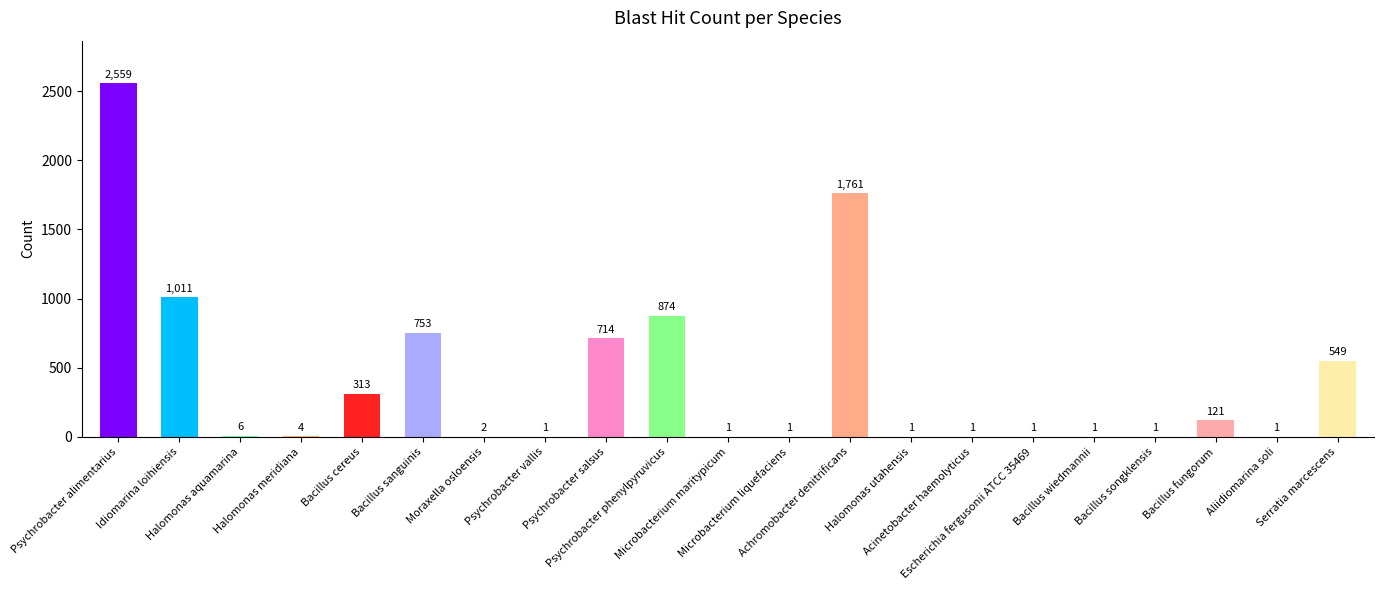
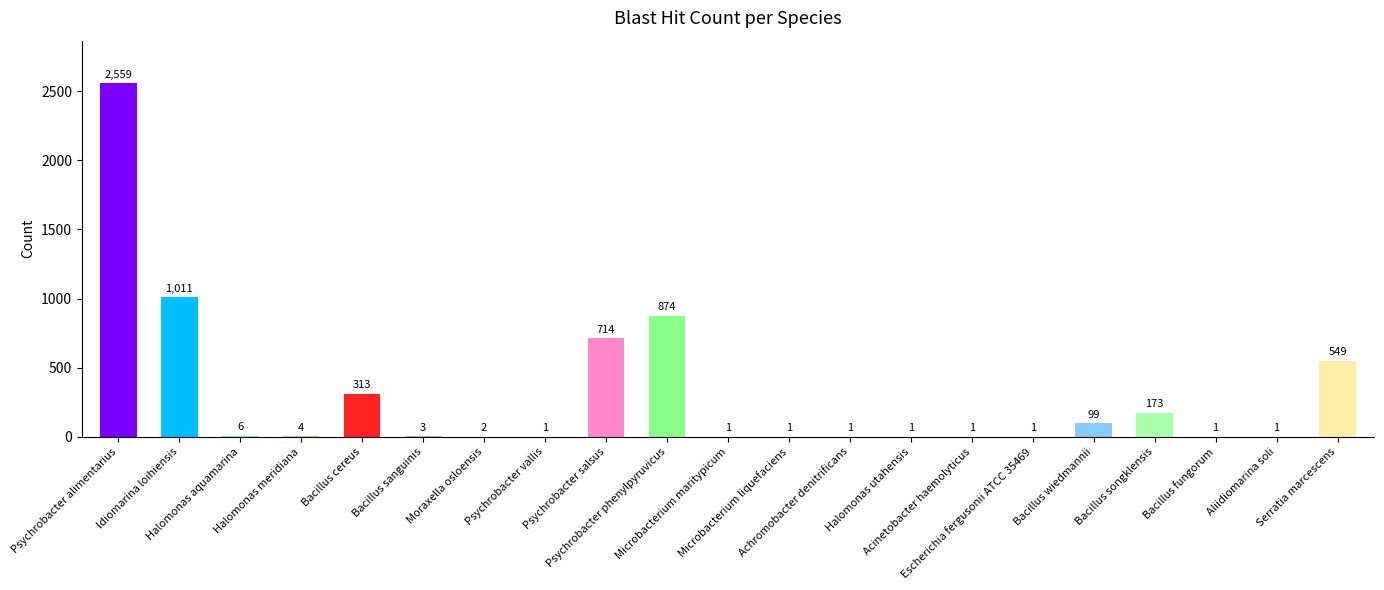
Bacillus sanguinis: 753 -> 3
Achromobacter denitrificans: 1,761 -> 1
Bacillus wiedmannii: 1 -> 99
Bacillus songklensis: 1 -> 173
Bacillus fungorum: 121 -> 1
